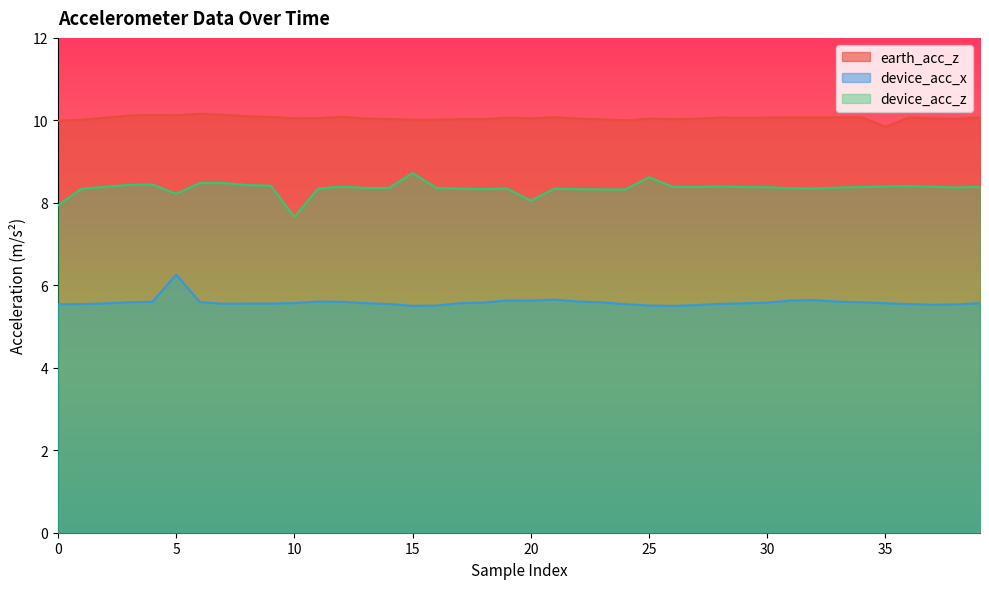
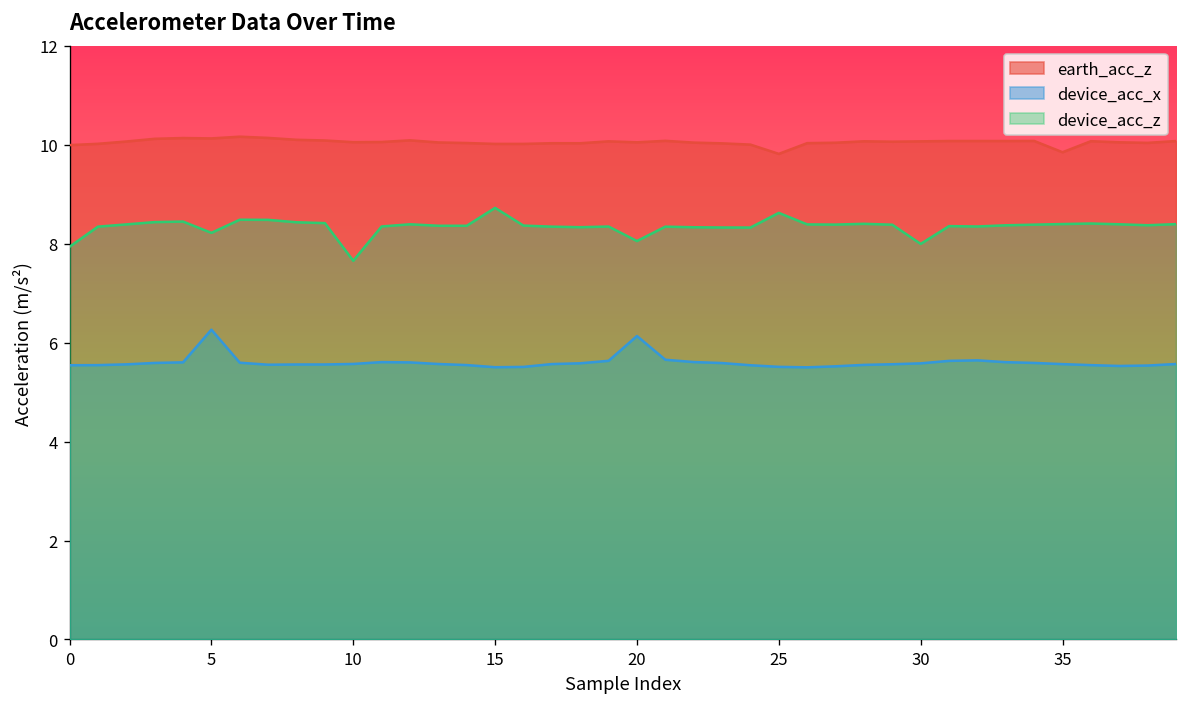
device_acc_x, 20: 5.6 -> 6.1
earth_acc_z, 25: 10.0 -> 9.8
device_acc_z, 30: 8.4 -> 8.0
